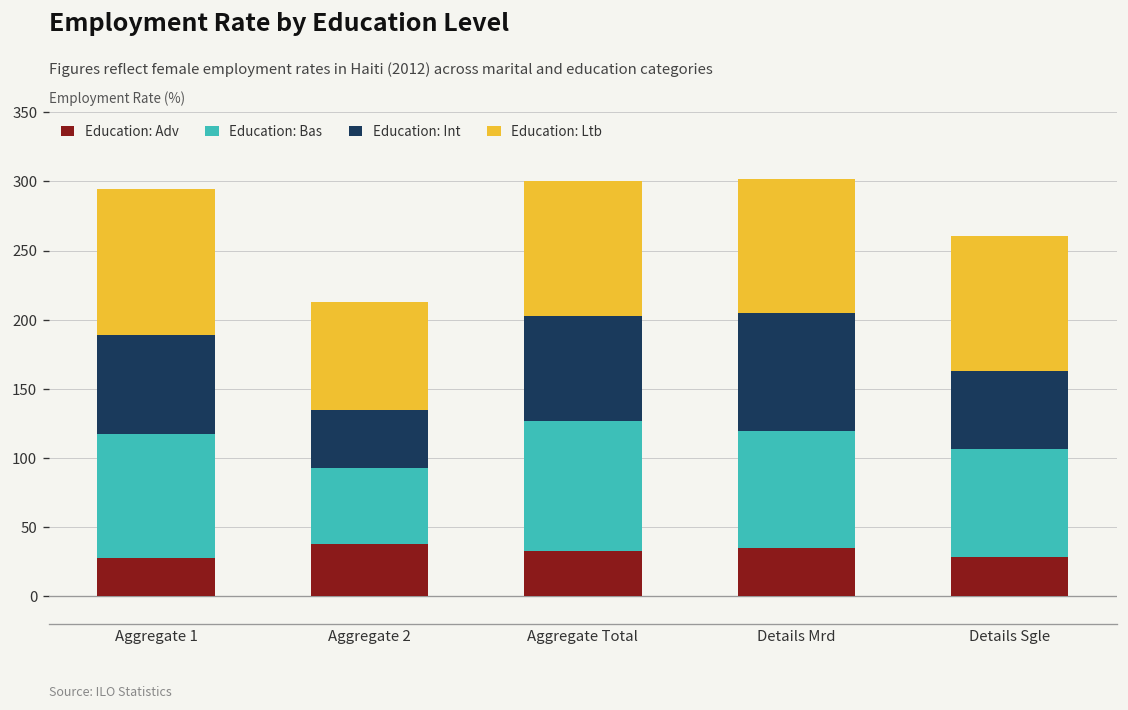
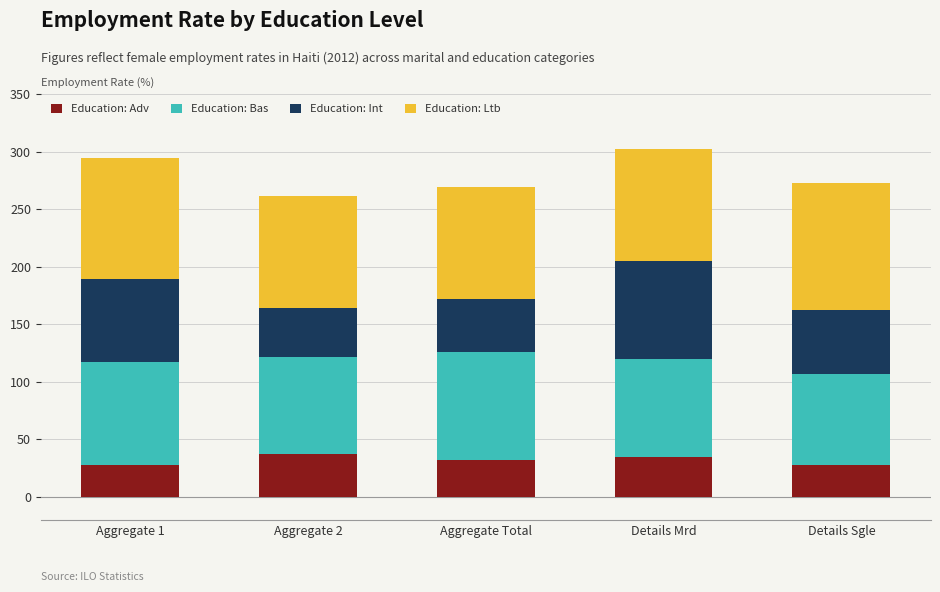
Education: Bas, Aggregate 2: 55 -> 84
Education: Ltb, Aggregate 2: 78 -> 97
Education: Int, Aggregate Total: 77 -> 46
Education: Ltb, Details Sgle: 98 -> 110
